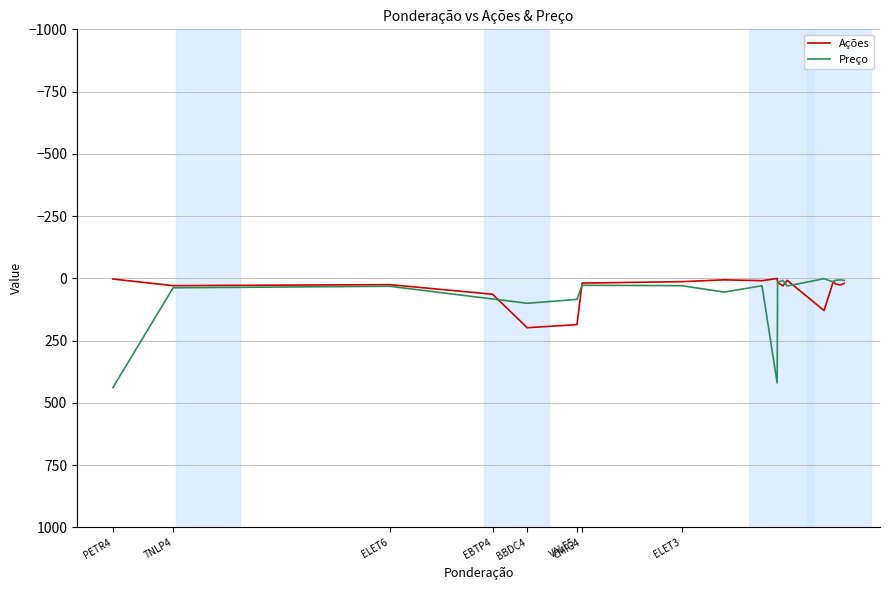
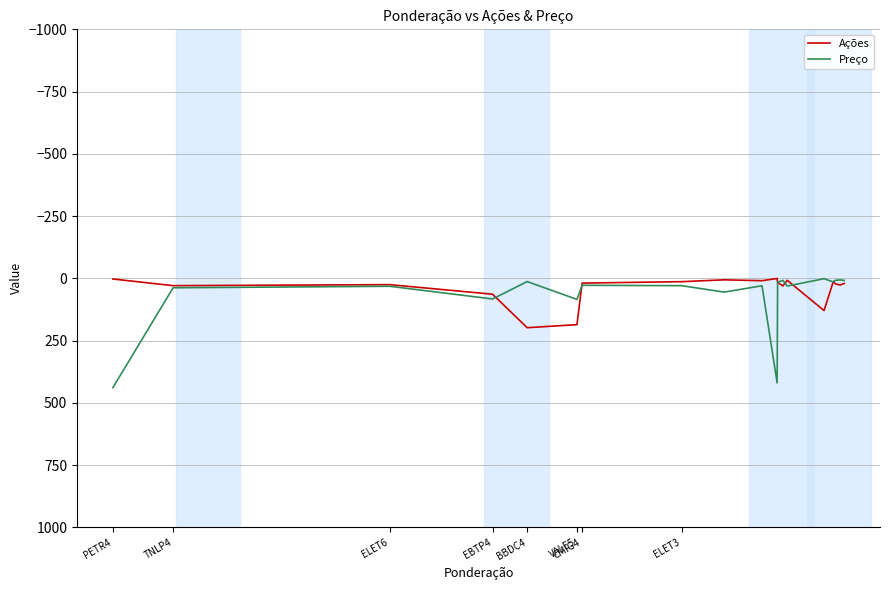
Preço, BBDC4: 100 -> 10
